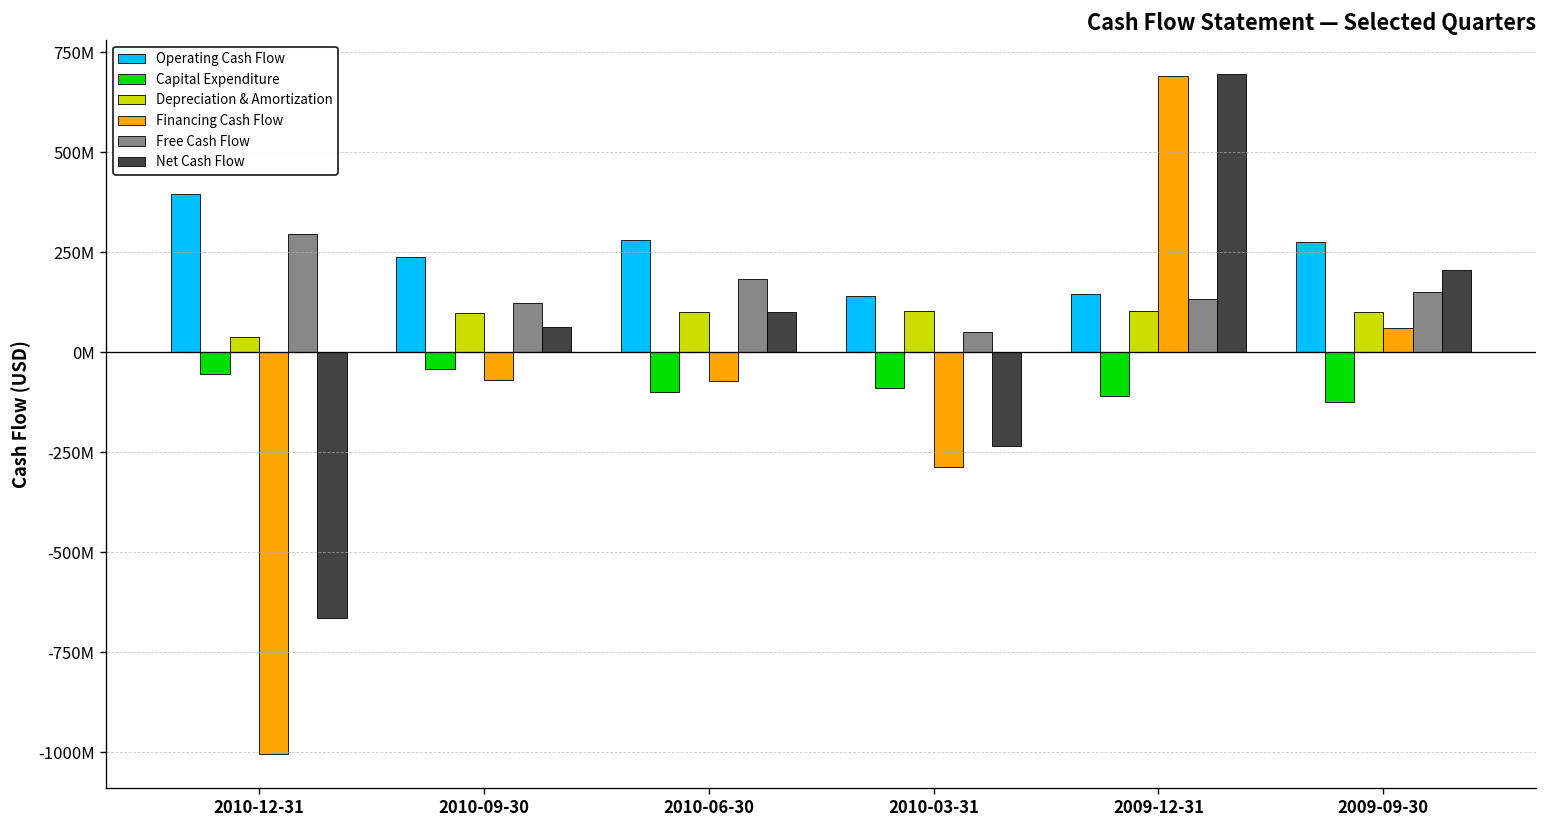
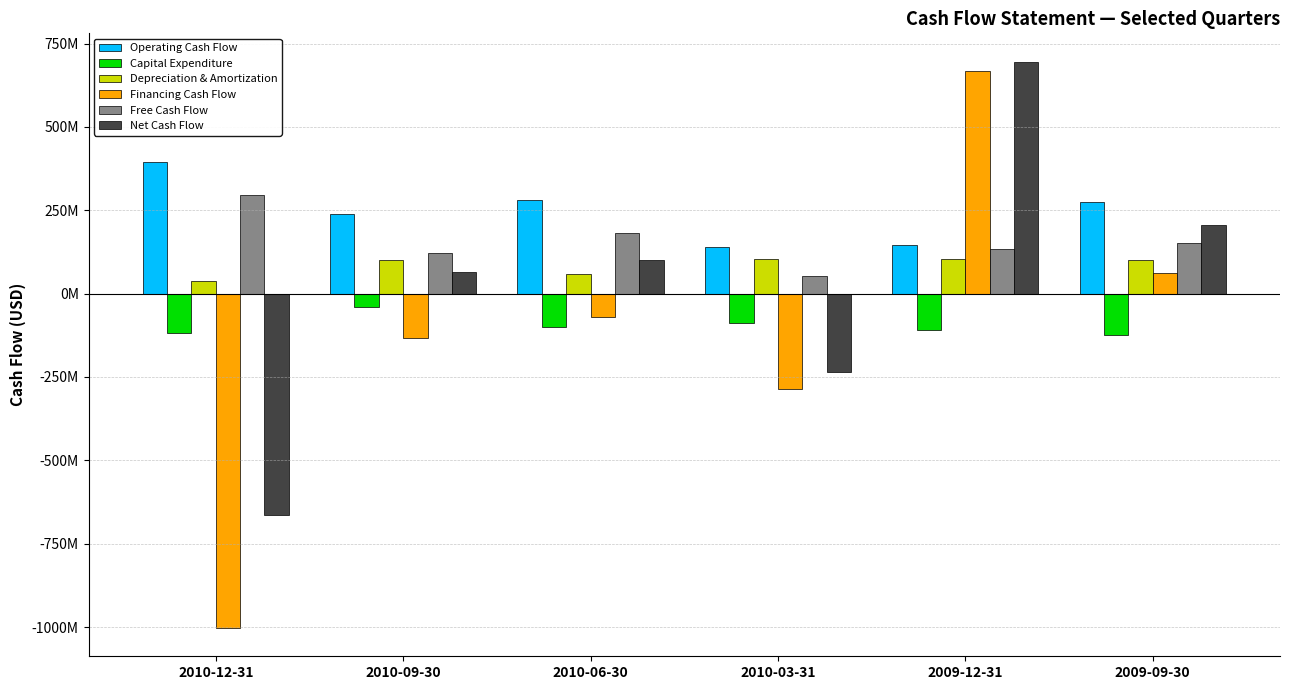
Capital Expenditure, 2010-12-31: -50000000 -> -120000000
Financing Cash Flow, 2010-09-30: -70000000 -> -130000000
Depreciation & Amortization, 2010-06-30: 100000000 -> 60000000
Financing Cash Flow, 2009-12-31: 690000000 -> 670000000
